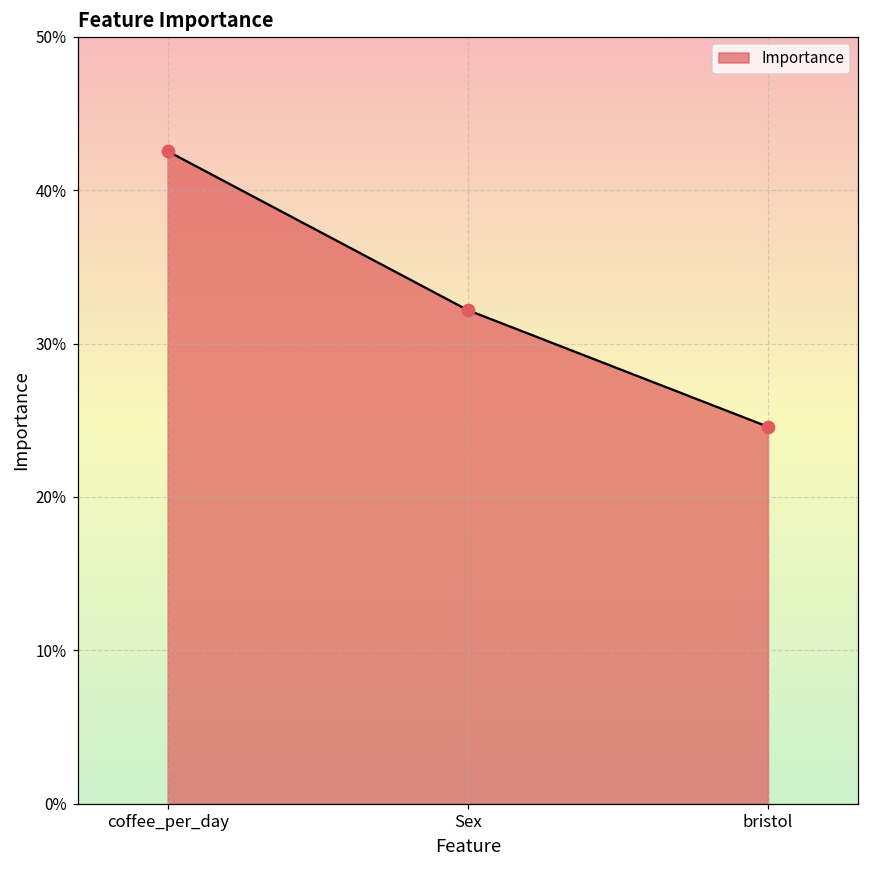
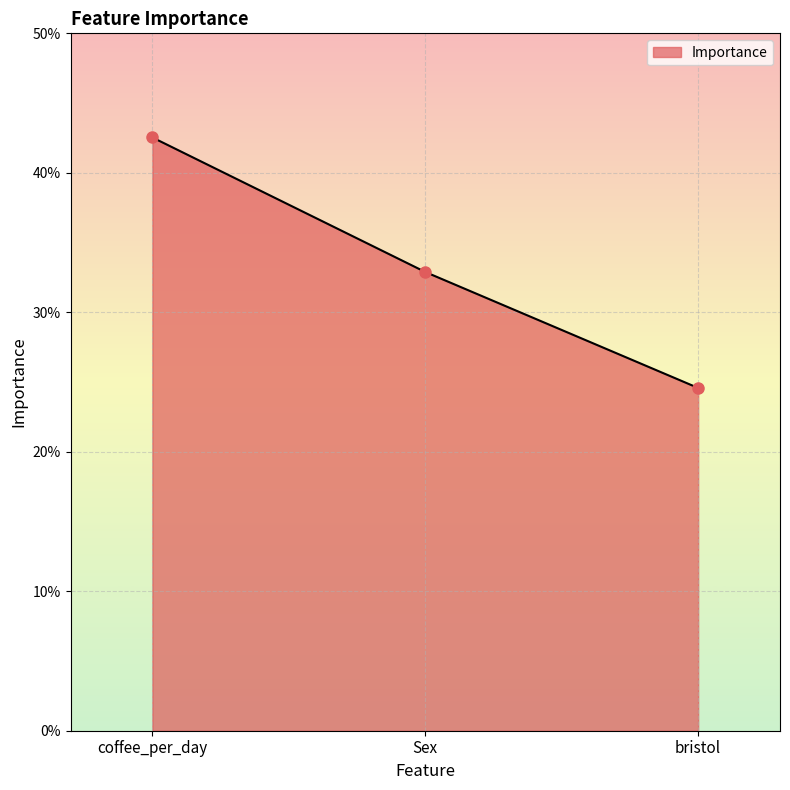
Sex: 32.2% -> 32.9%
